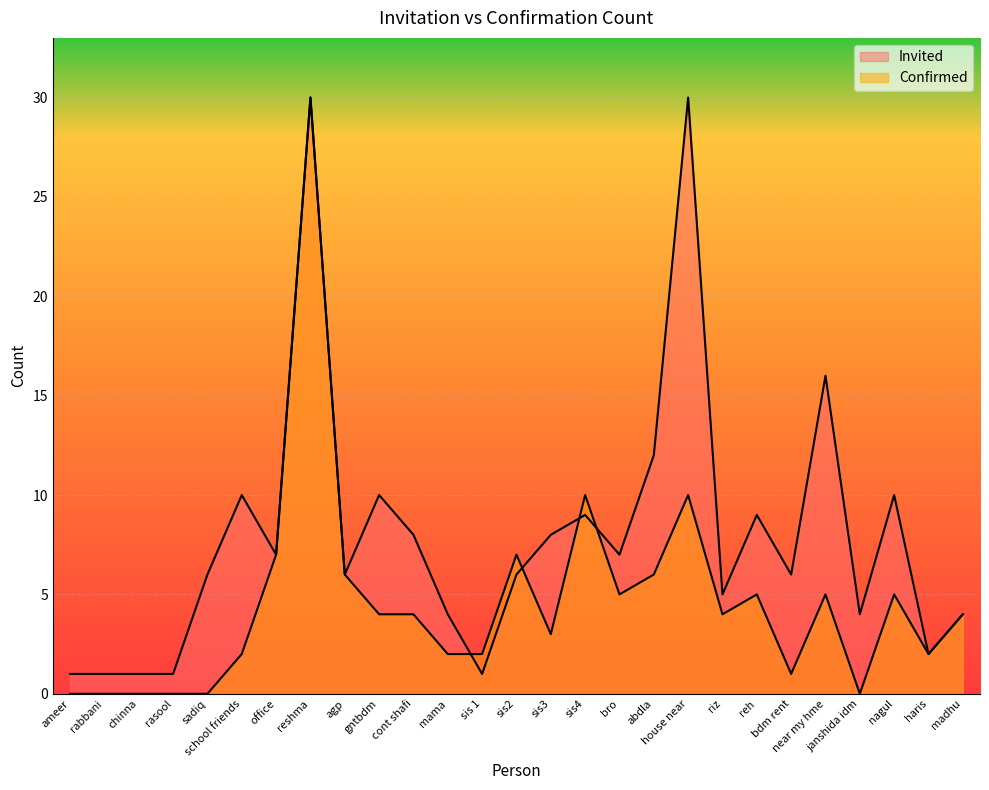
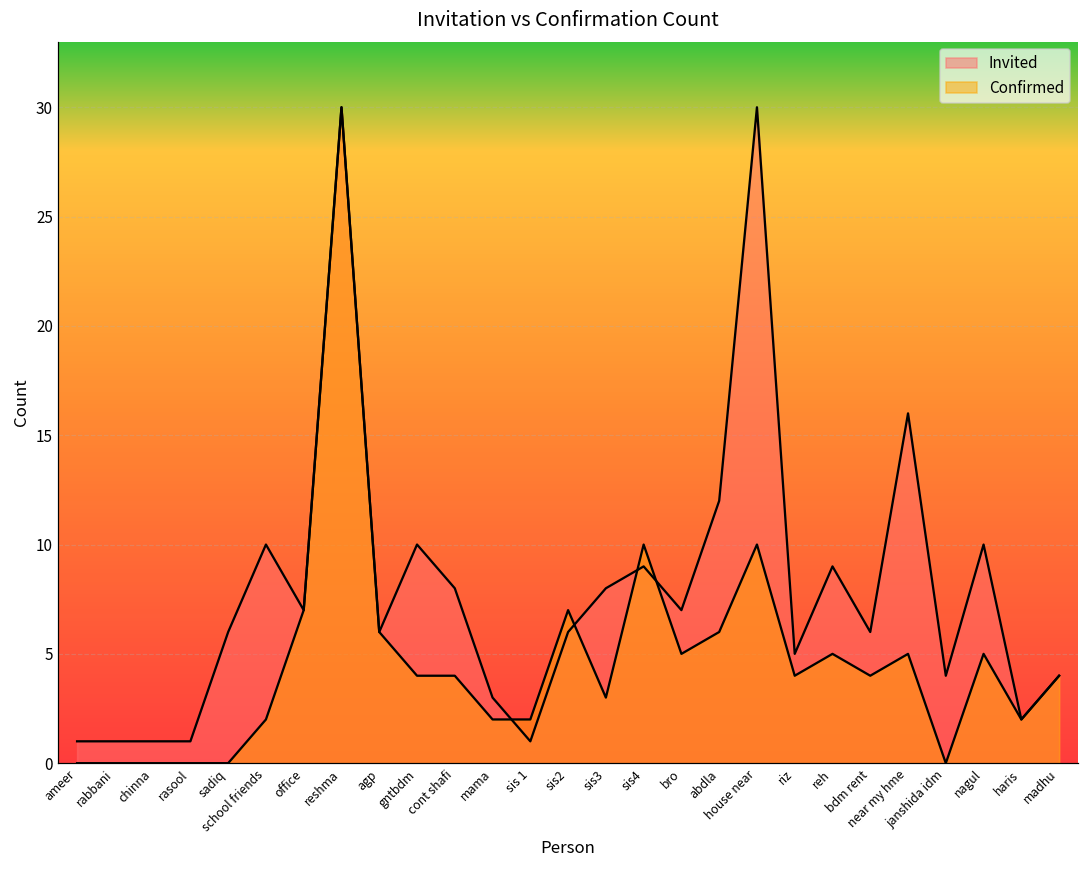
Invited, mama: 4 -> 3
Confirmed, bdm rent: 1 -> 4
